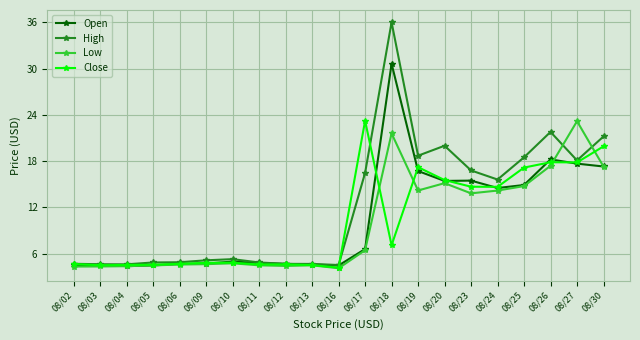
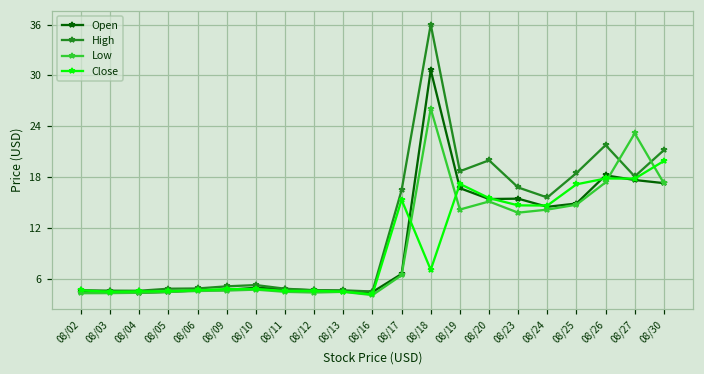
Close, 08/17: 23 -> 15
Low, 08/18: 22 -> 26
